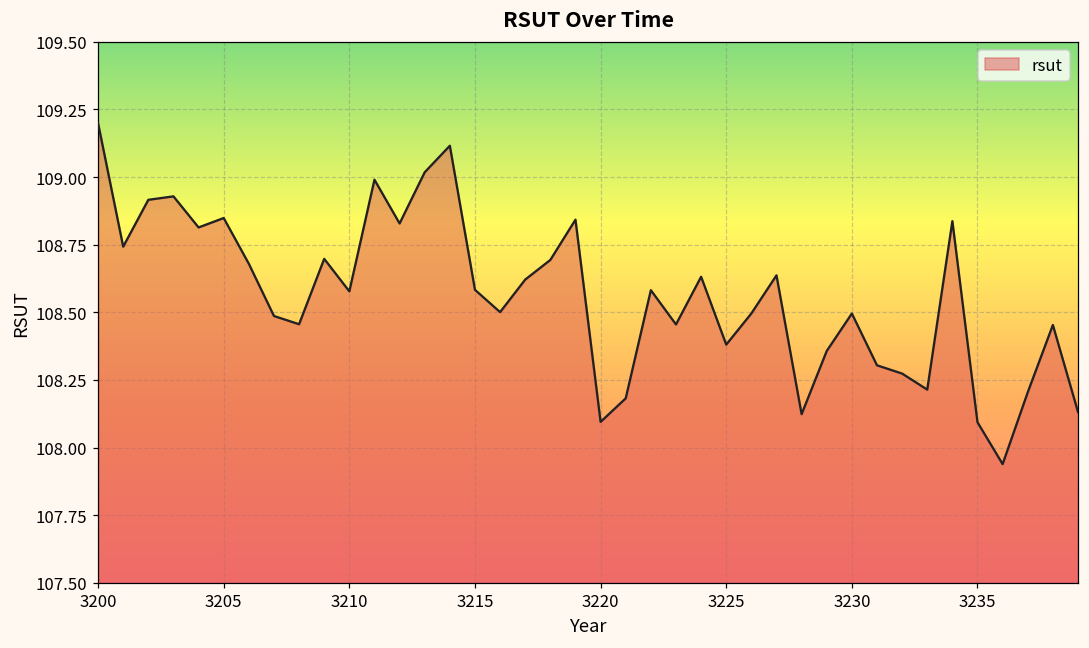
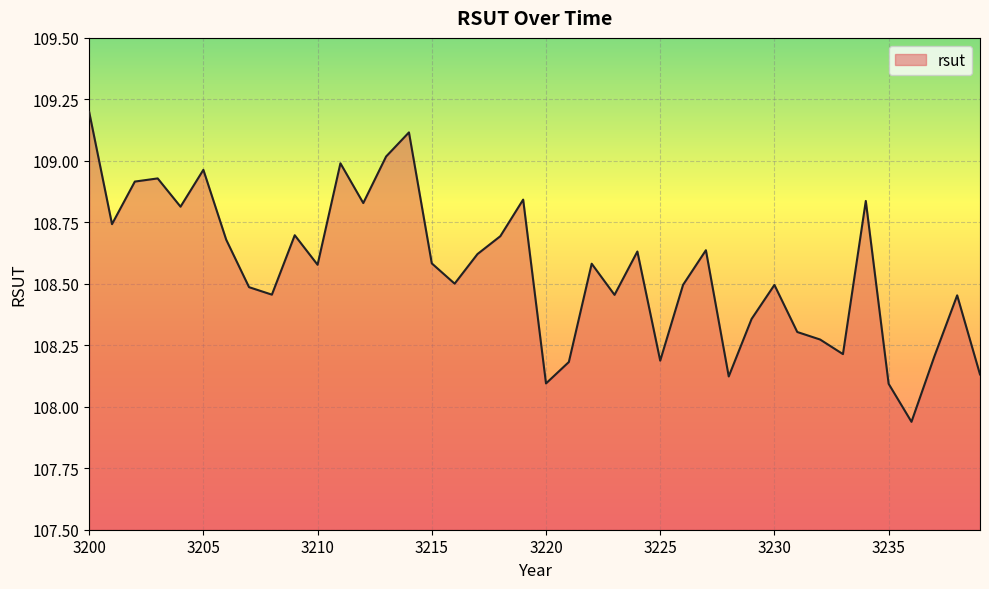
3205: 108.85 -> 108.96
3225: 108.38 -> 108.19
